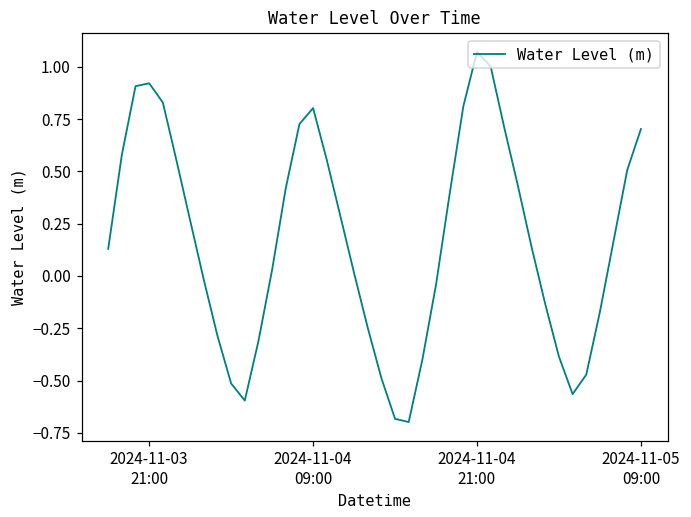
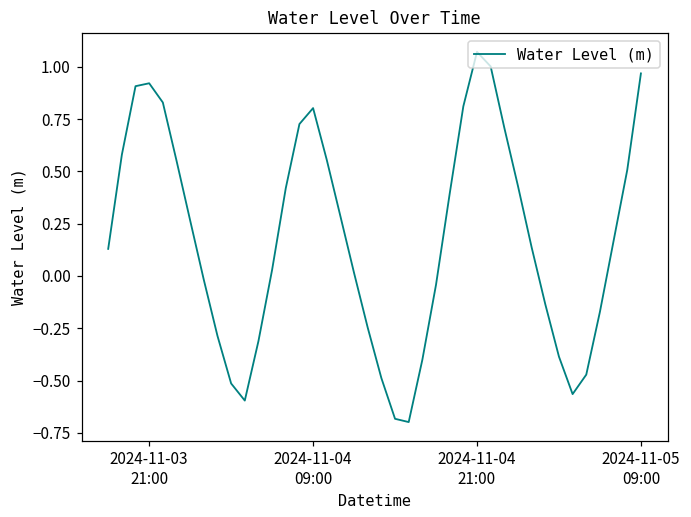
2024-11-05 09:00: 0.70 -> 0.97
